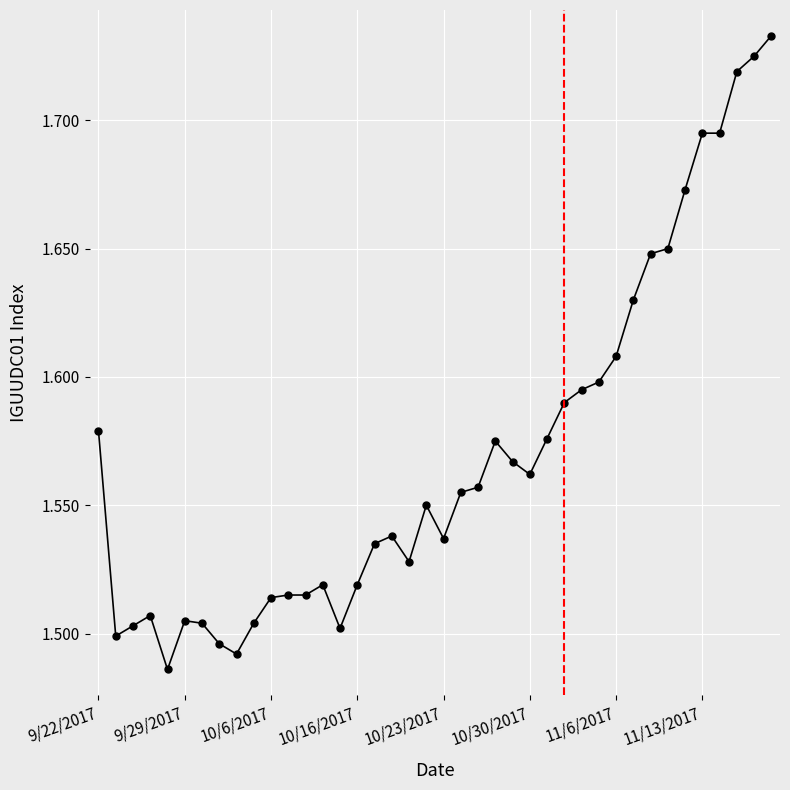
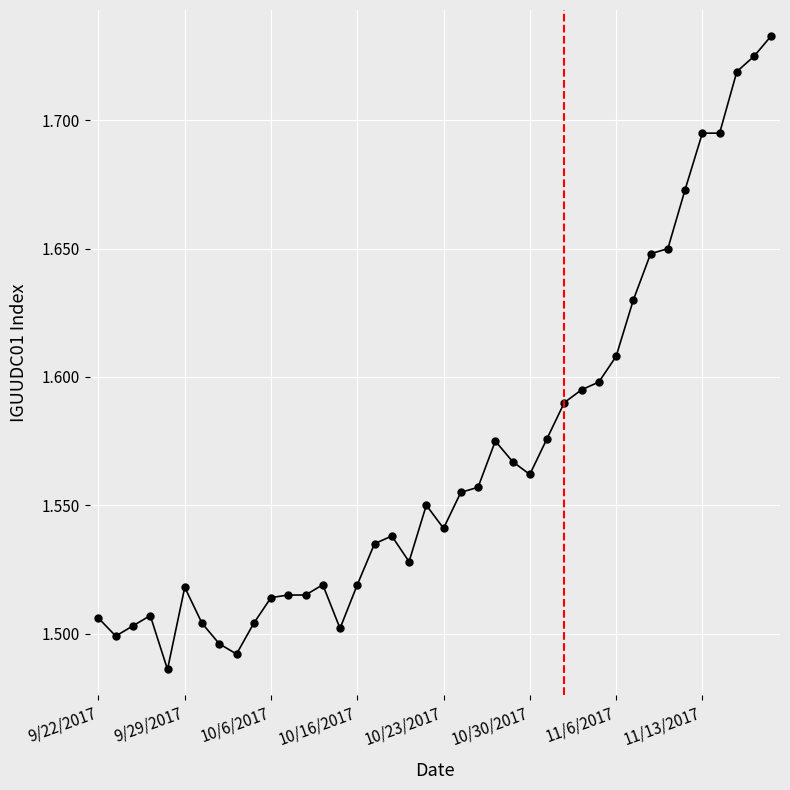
9/22/2017: 1.579 -> 1.506
9/29/2017: 1.505 -> 1.518
10/23/2017: 1.537 -> 1.541
